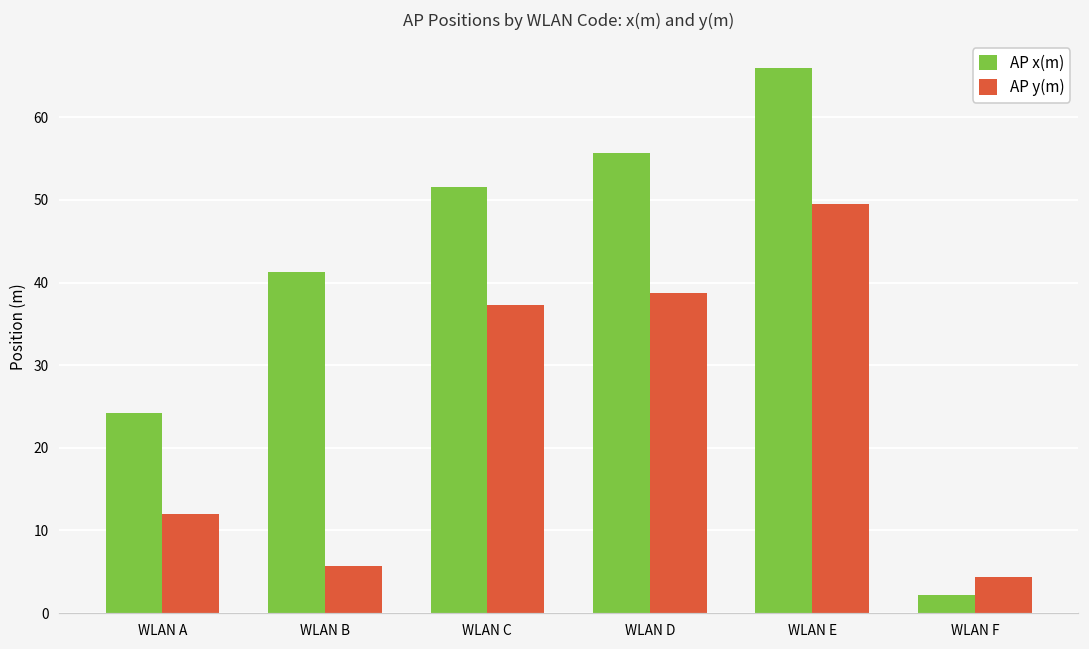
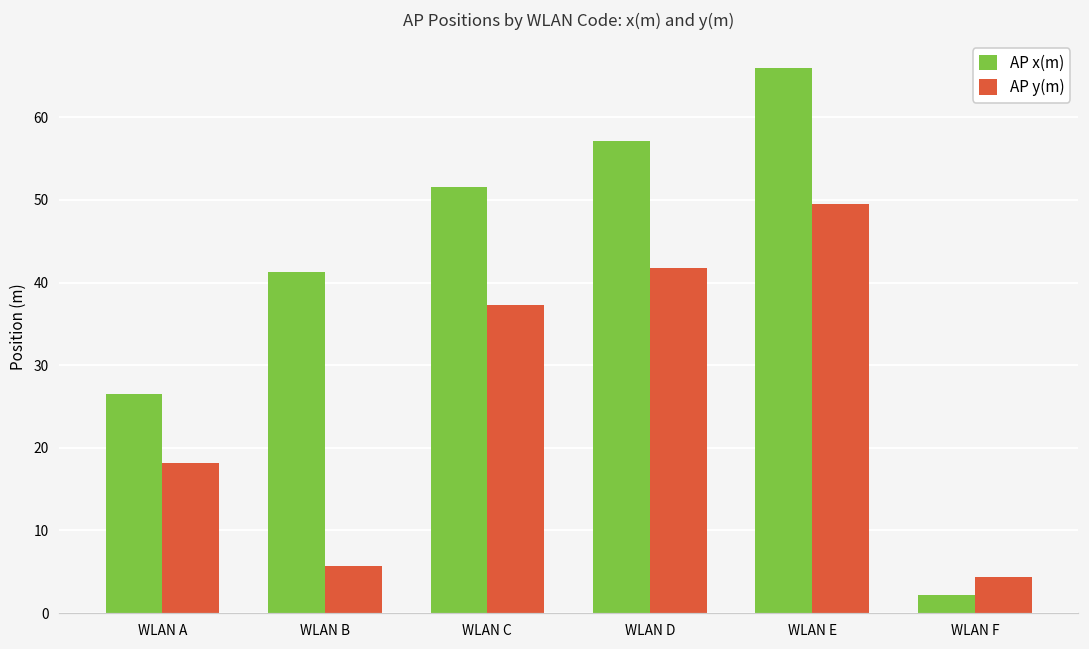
AP x(m), WLAN A: 24 -> 27
AP y(m), WLAN A: 12 -> 18
AP x(m), WLAN D: 56 -> 57
AP y(m), WLAN D: 39 -> 42
